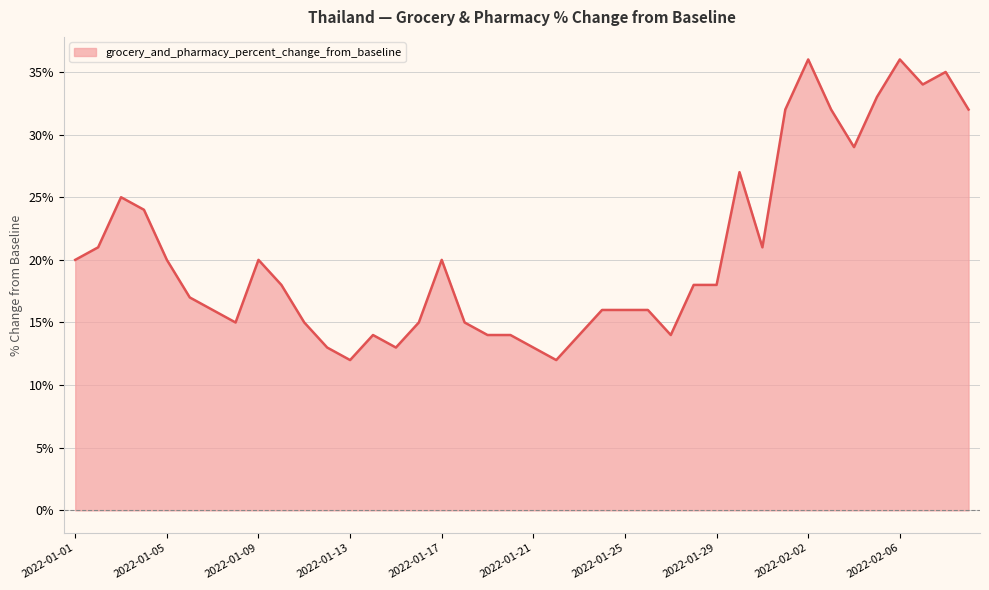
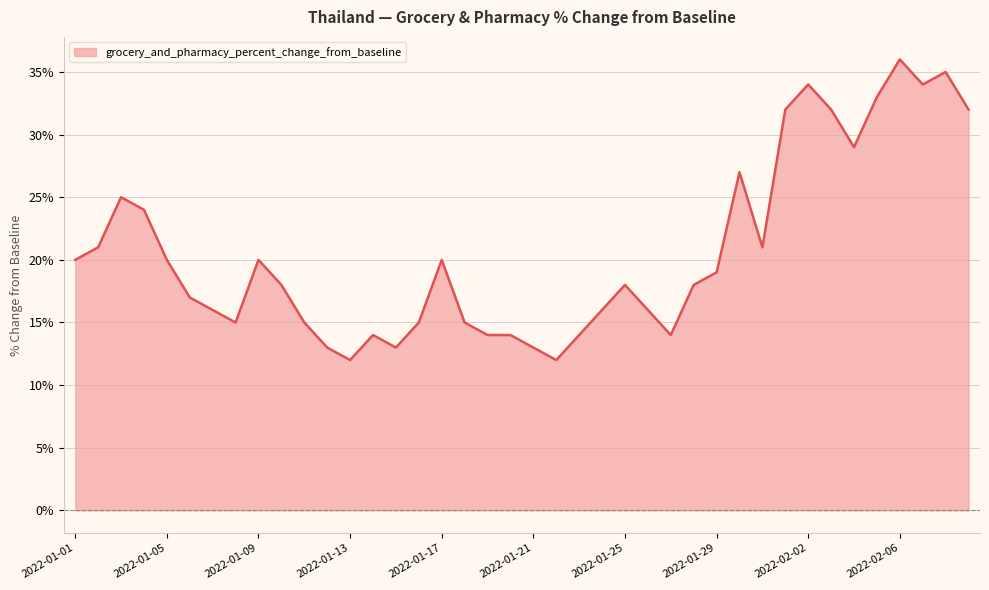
2022-01-25: 16% -> 18%
2022-01-29: 18% -> 19%
2022-02-02: 36% -> 34%
